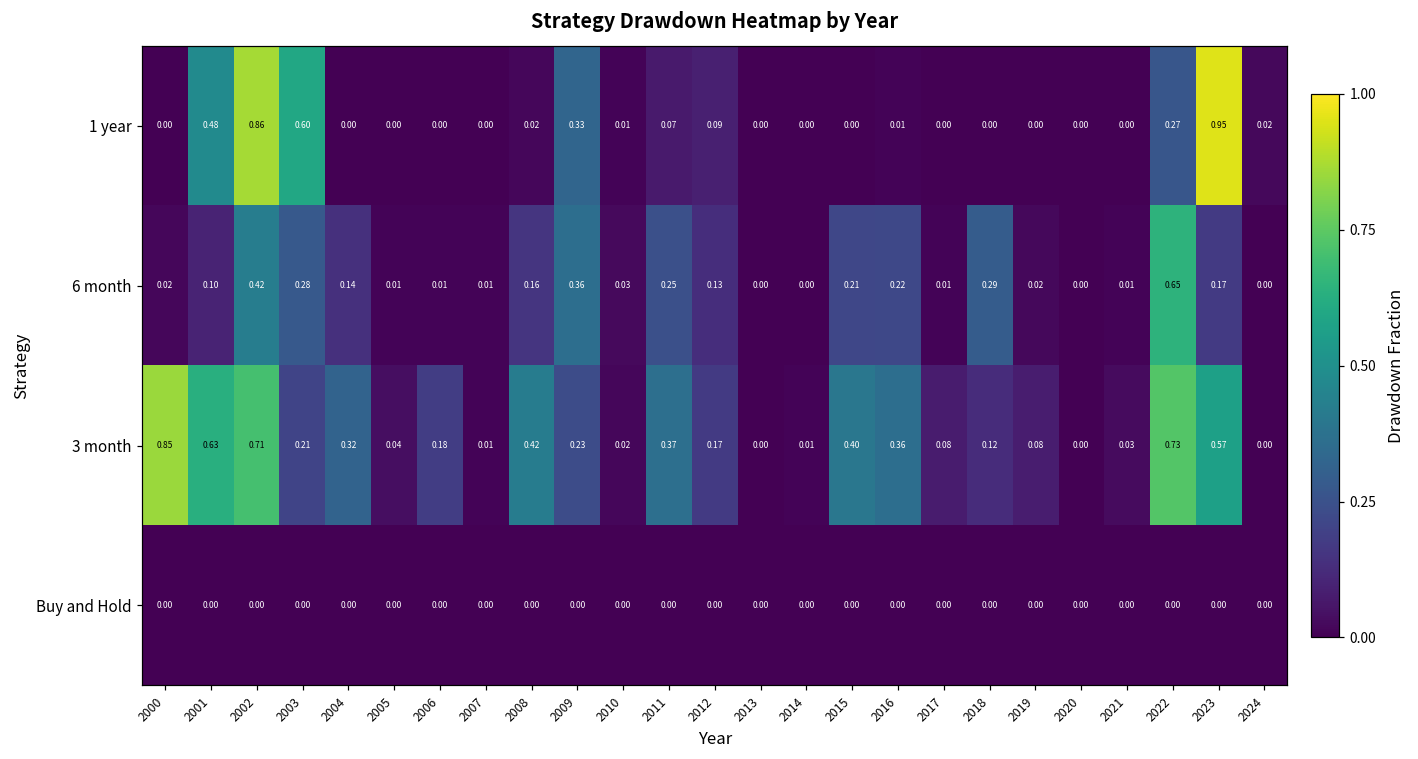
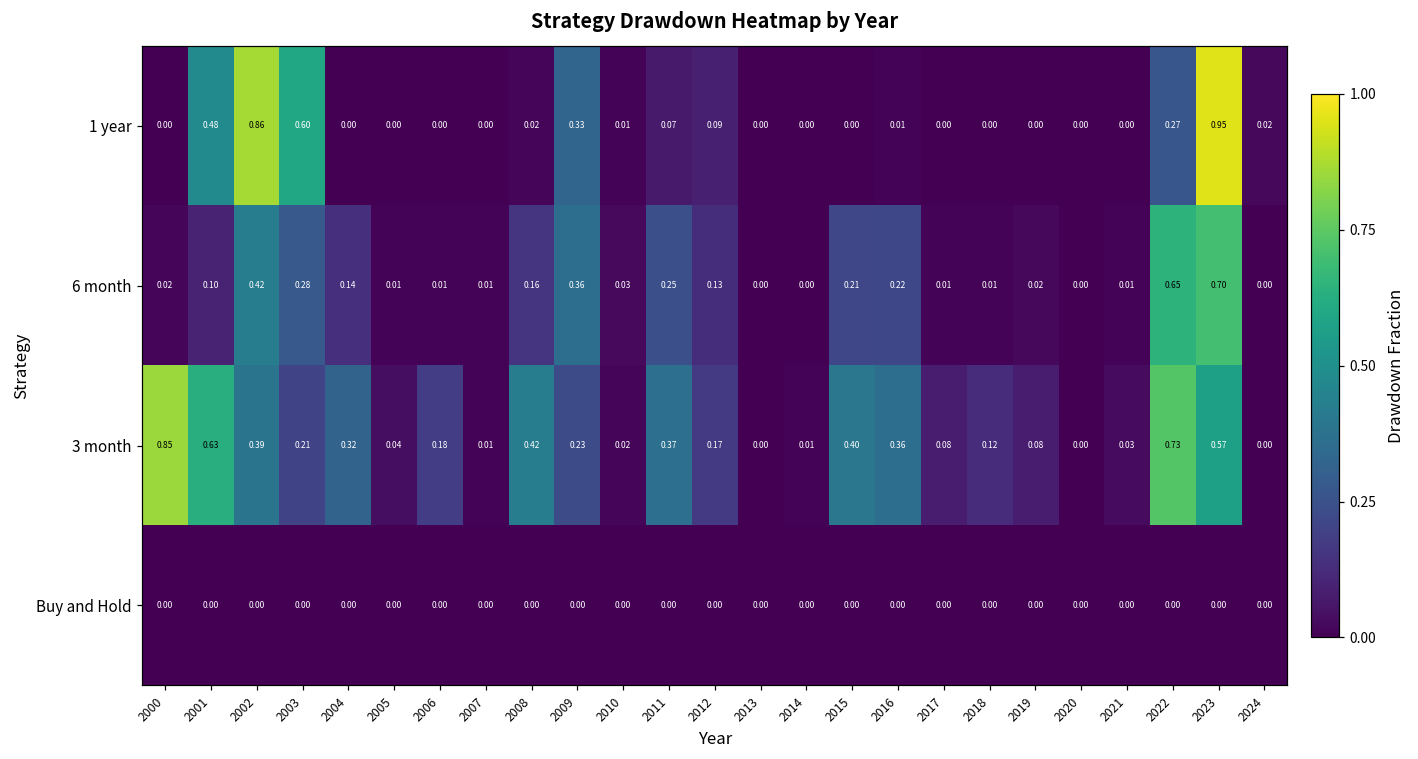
6 month, 2018: 0.29 -> 0.01
6 month, 2023: 0.17 -> 0.70
3 month, 2002: 0.71 -> 0.39
